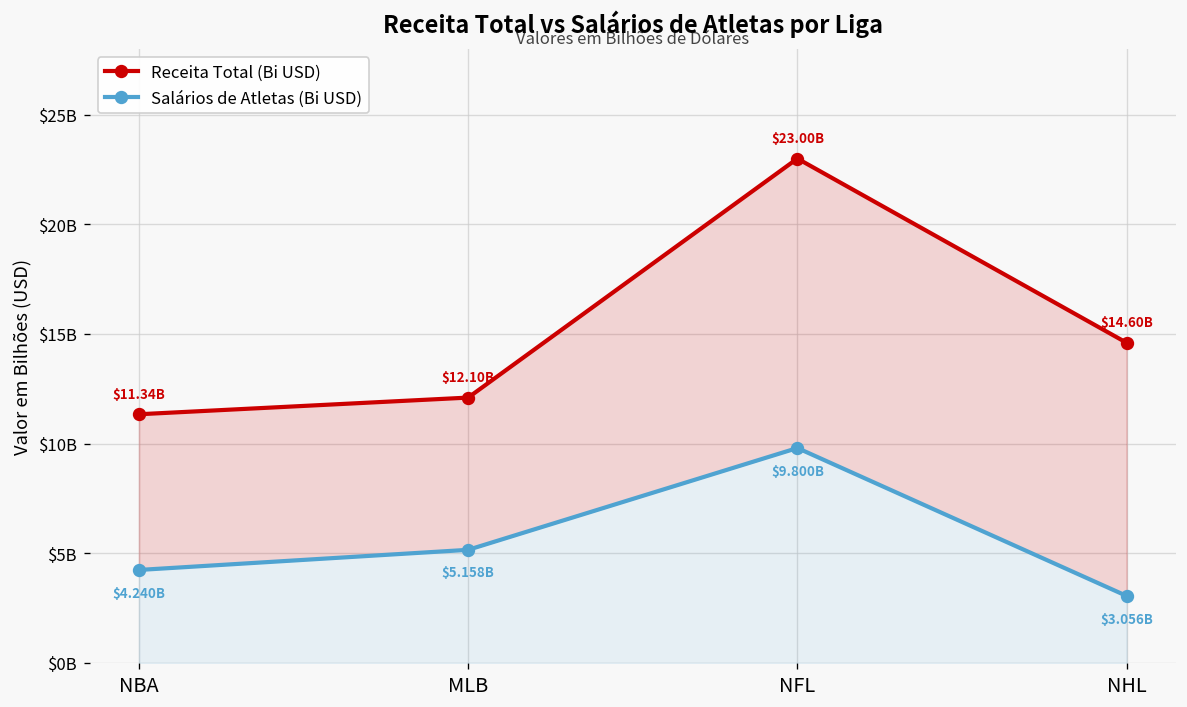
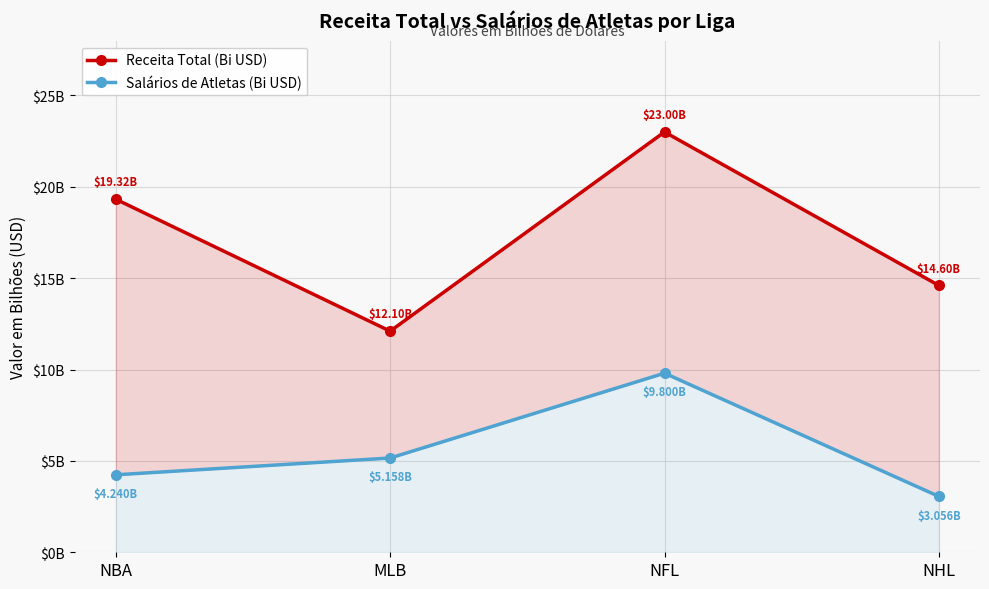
Receita Total (Bi USD), NBA: $11.34B -> $19.32B
